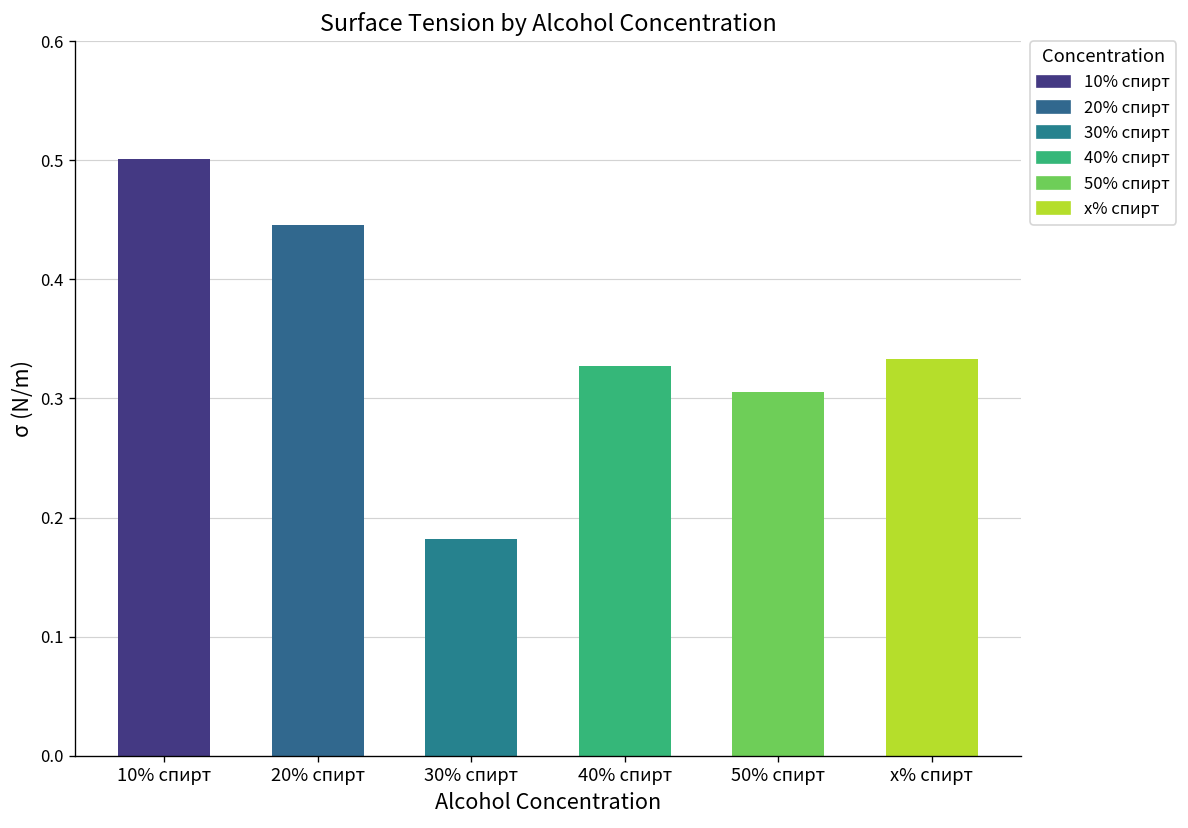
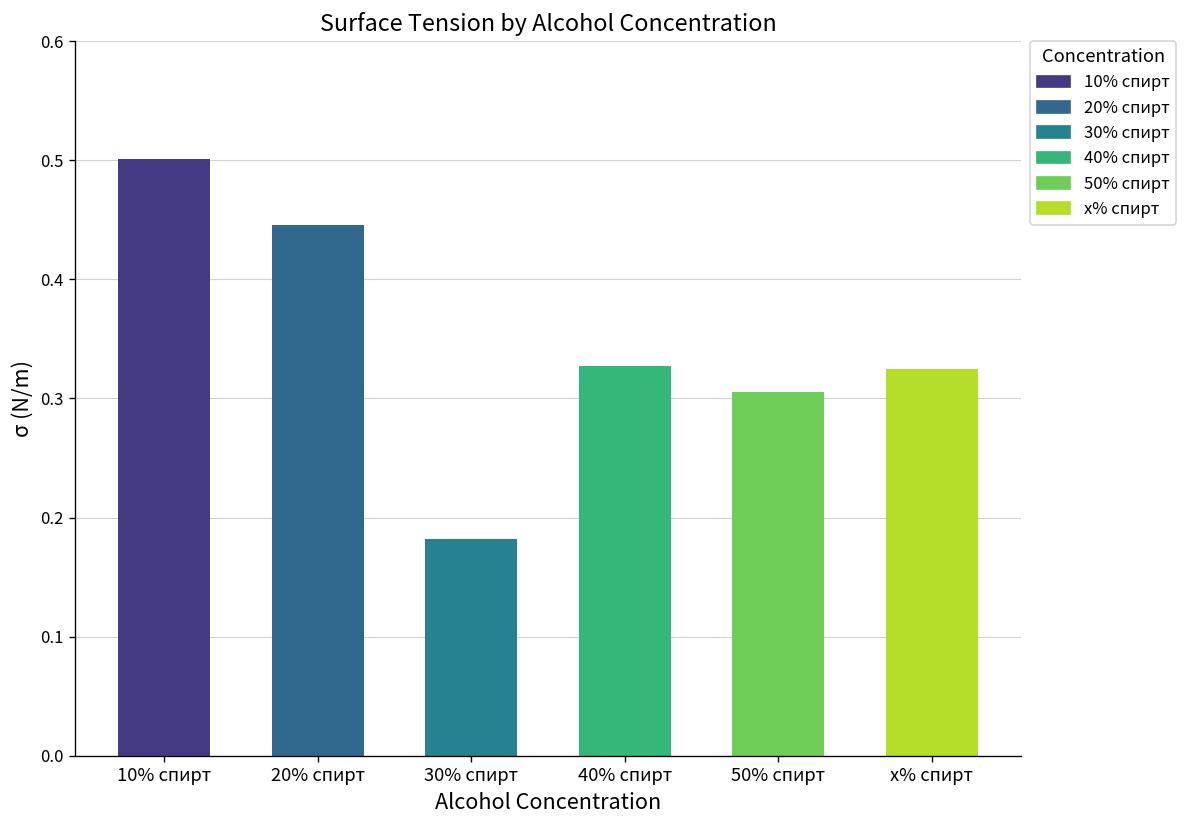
x% спирт: 0.33 -> 0.32
